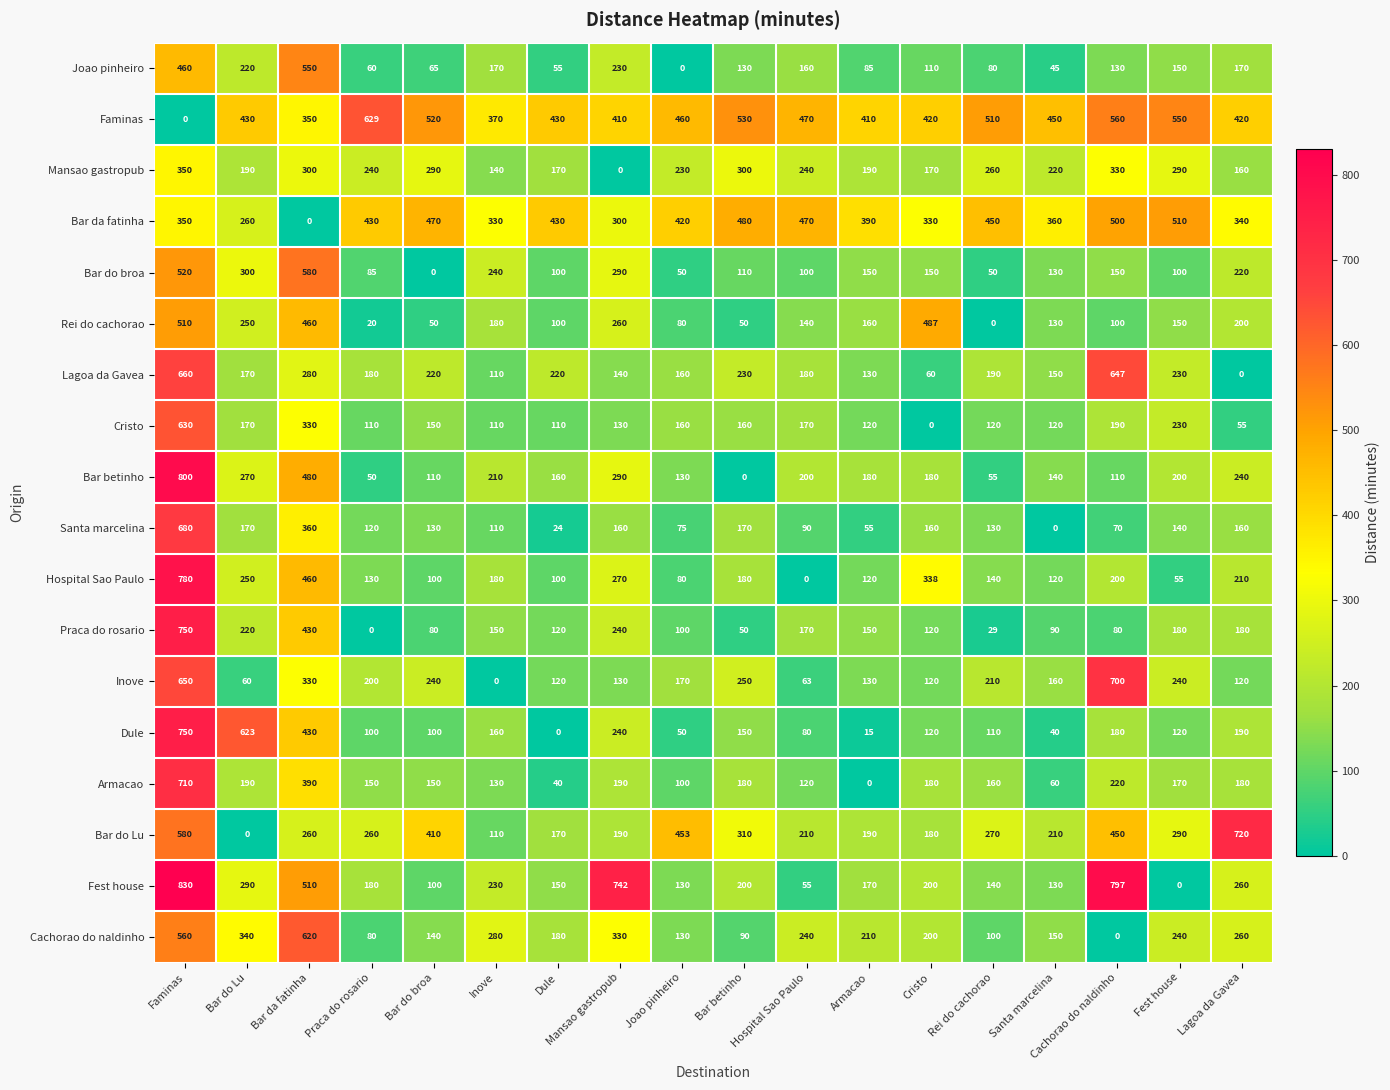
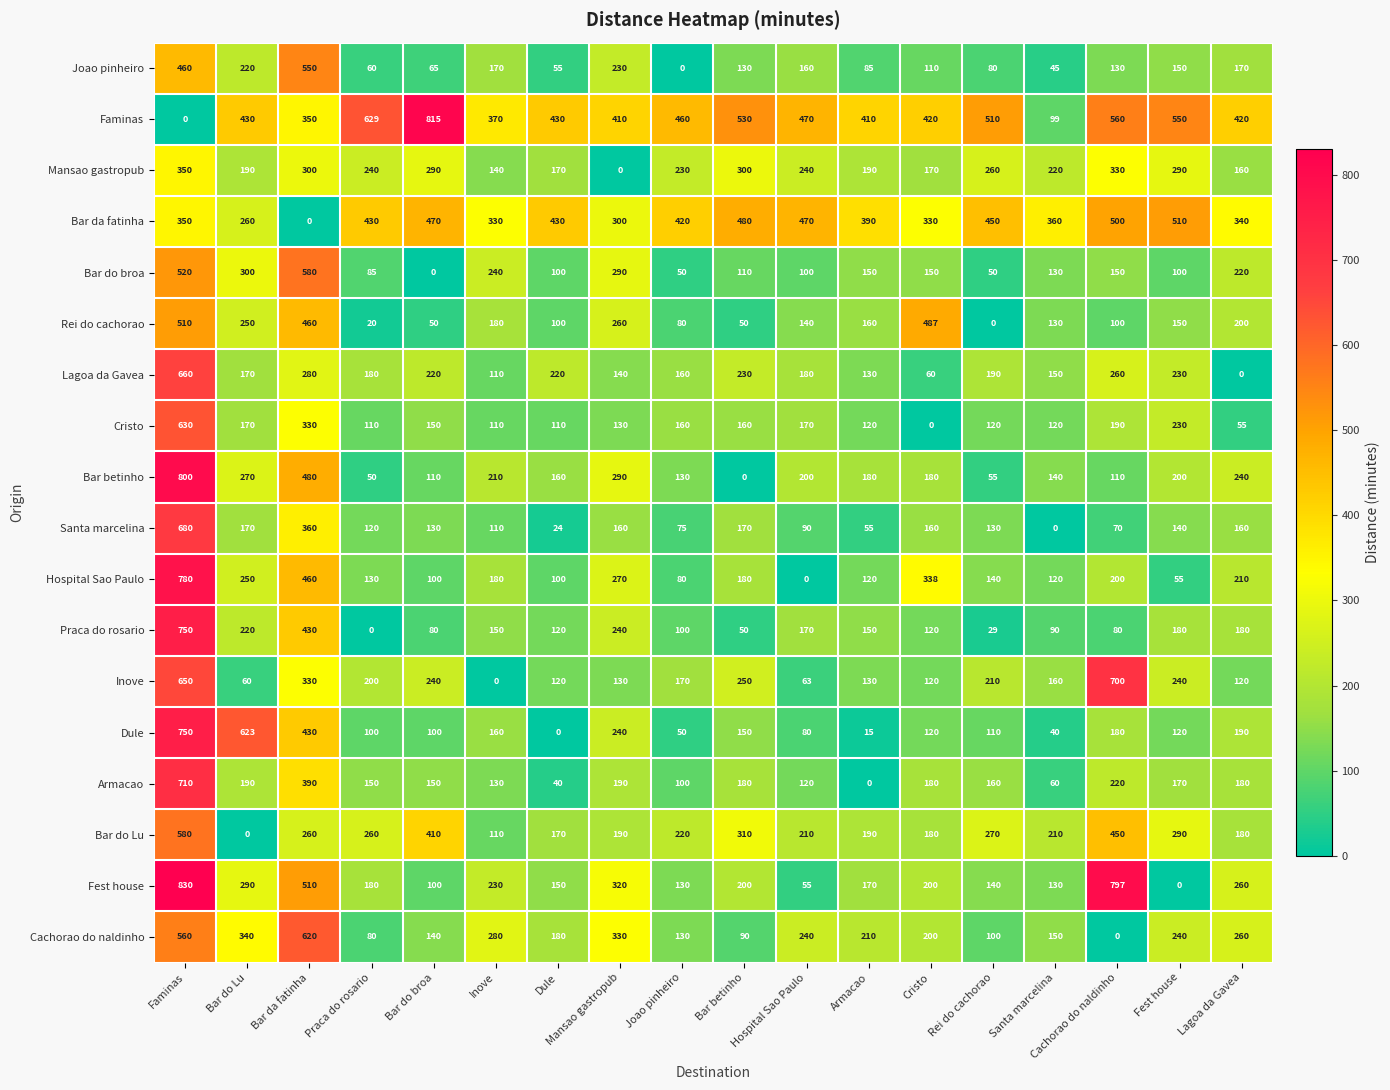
Faminas, Bar do broa: 520 -> 815
Faminas, Santa marcelina: 450 -> 99
Lagoa da Gavea, Cachorao do naldinho: 647 -> 260
Bar do Lu, Joao pinheiro: 453 -> 220
Bar do Lu, Lagoa da Gavea: 720 -> 180
Fest house, Mansao gastropub: 742 -> 320
